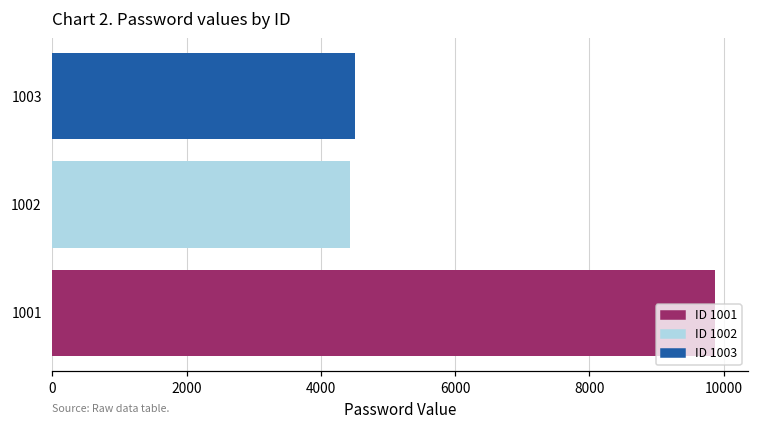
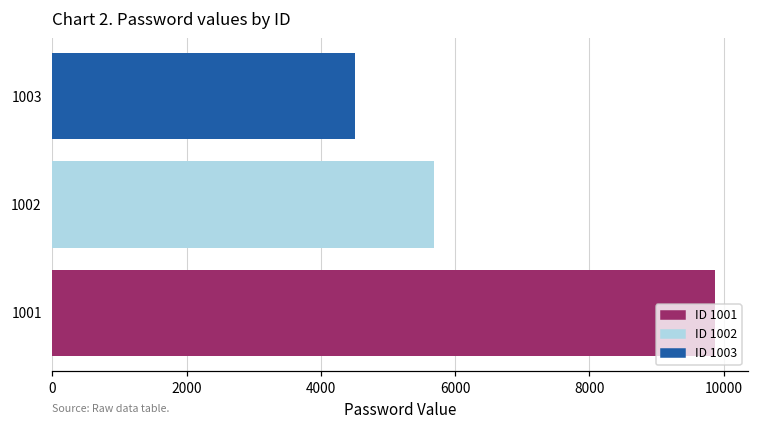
1002: 4400 -> 5700
